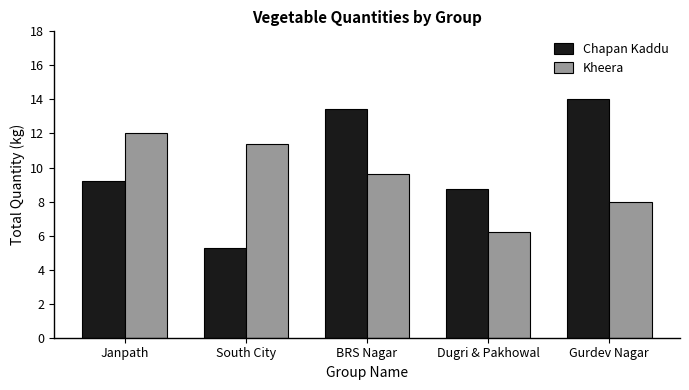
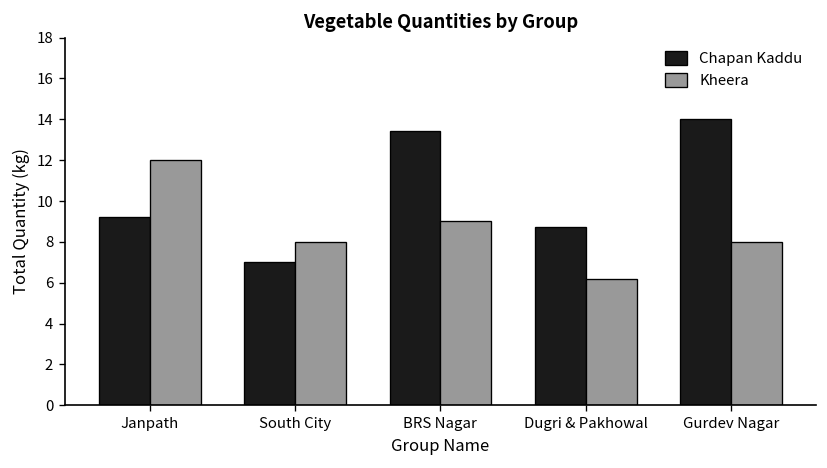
Chapan Kaddu, South City: 5.3 -> 7.0
Kheera, South City: 11.4 -> 8.0
Kheera, BRS Nagar: 9.6 -> 9.0
